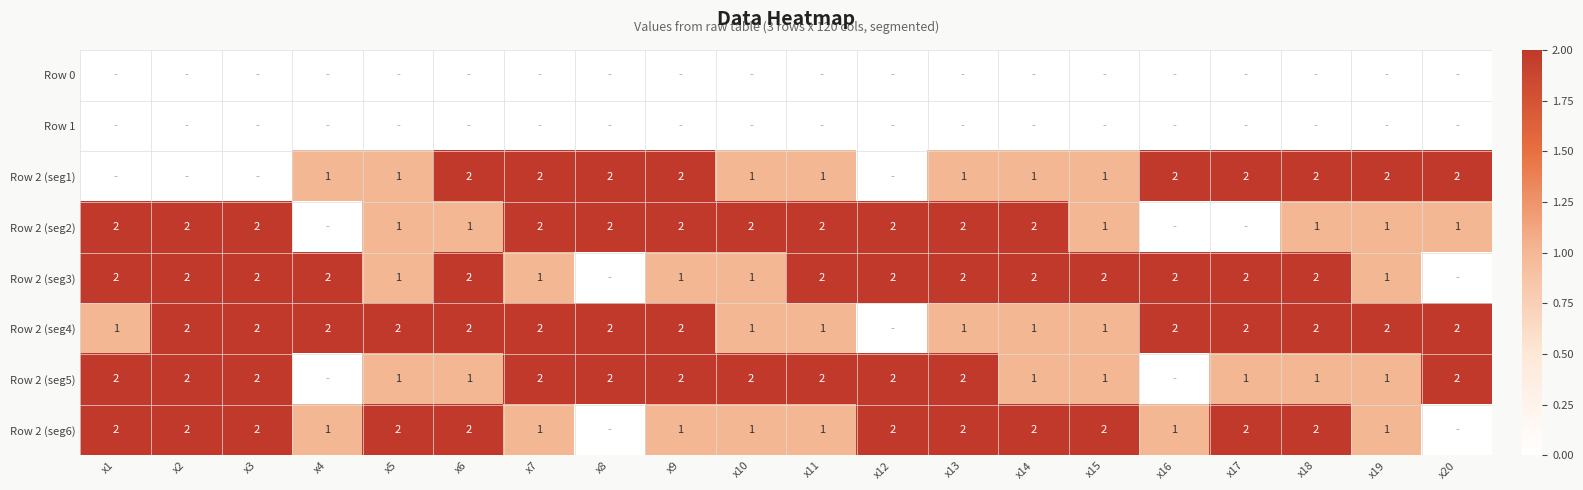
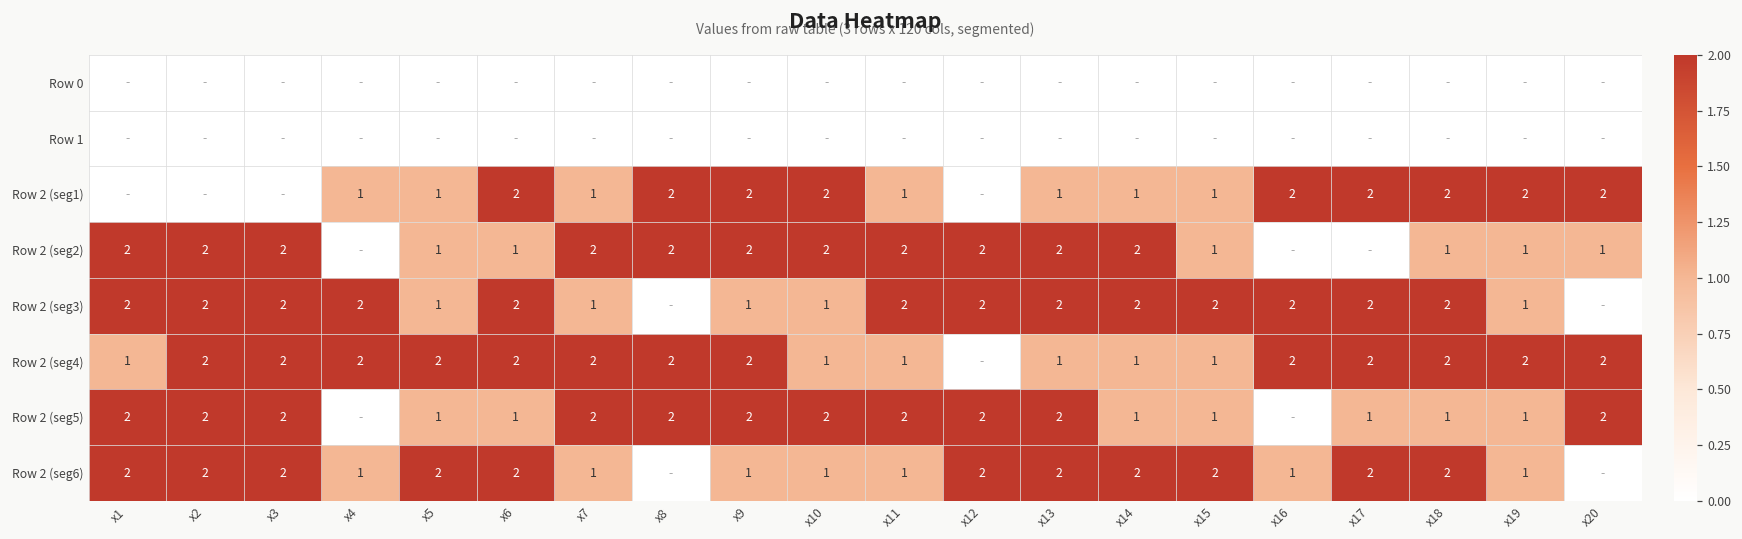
Row 2 (seg1), x7: 2 -> 1
Row 2 (seg1), x10: 1 -> 2
